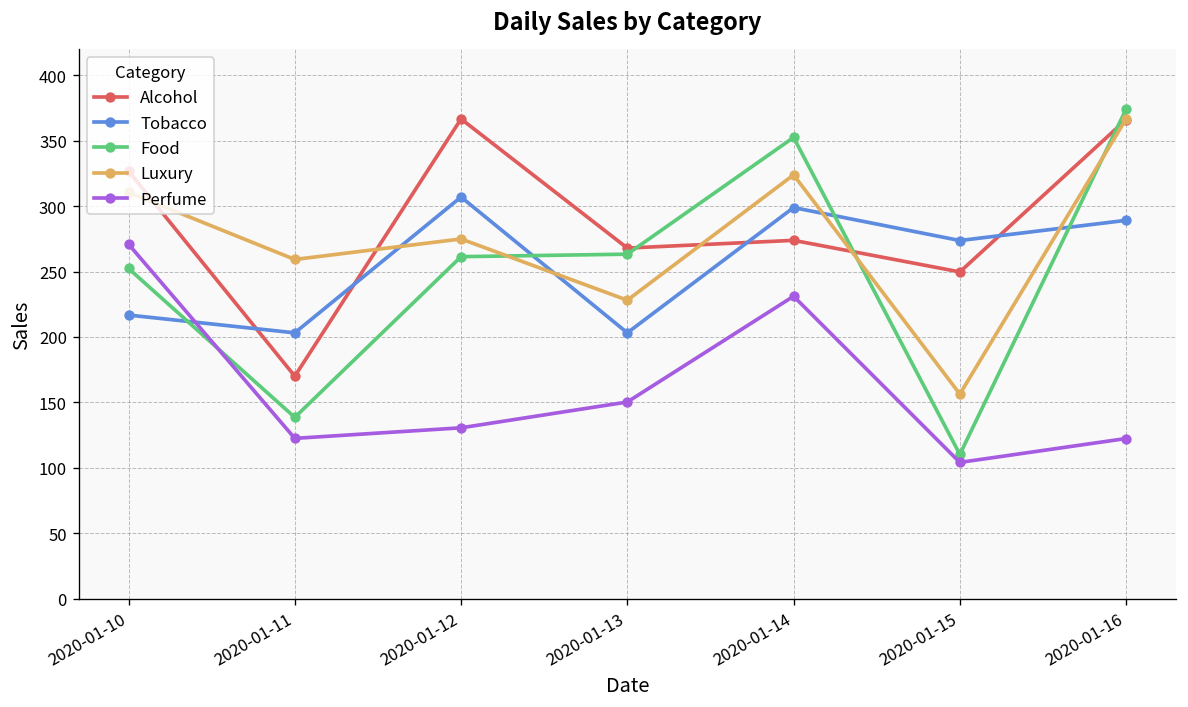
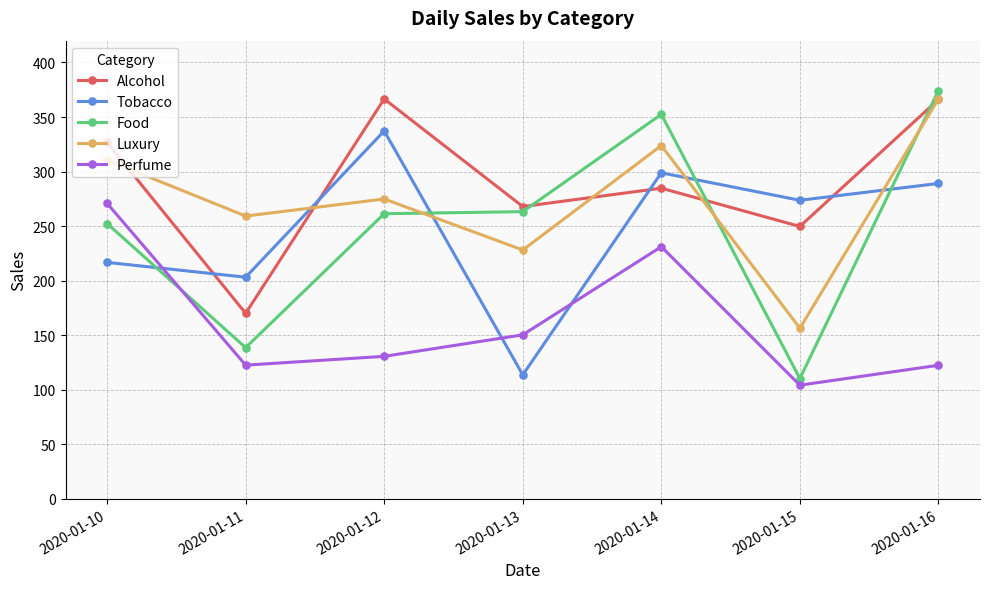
Tobacco, 2020-01-12: 307 -> 337
Tobacco, 2020-01-13: 203 -> 114
Alcohol, 2020-01-14: 274 -> 285
